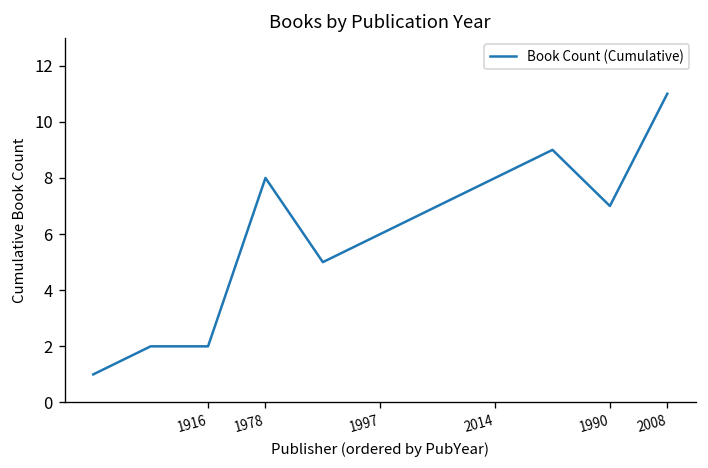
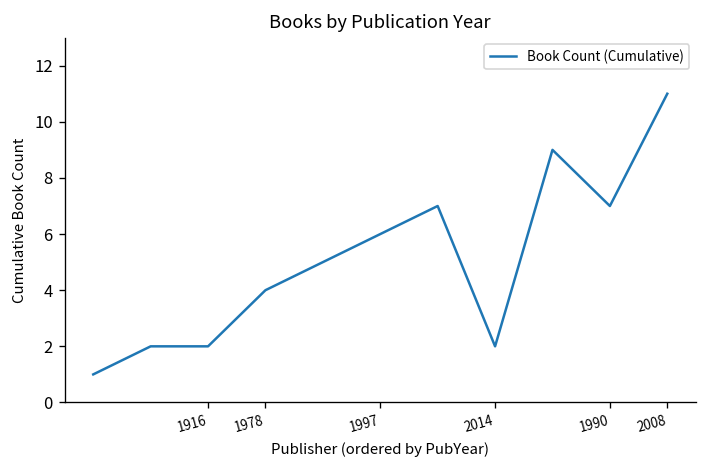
1978: 8 -> 4
2014: 8 -> 2
